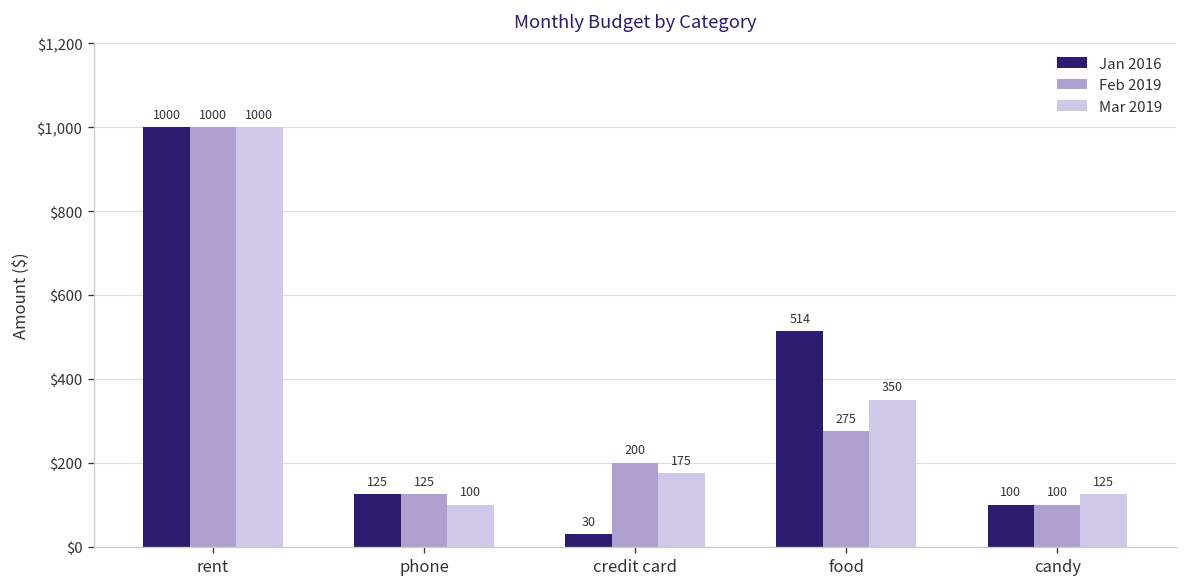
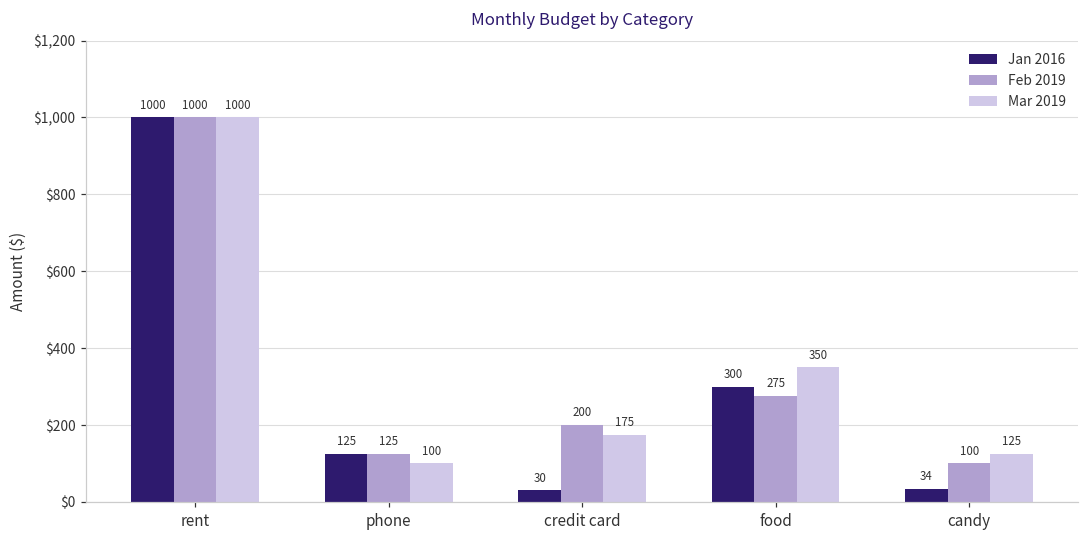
Jan 2016, food: 514 -> 300
Jan 2016, candy: 100 -> 34
